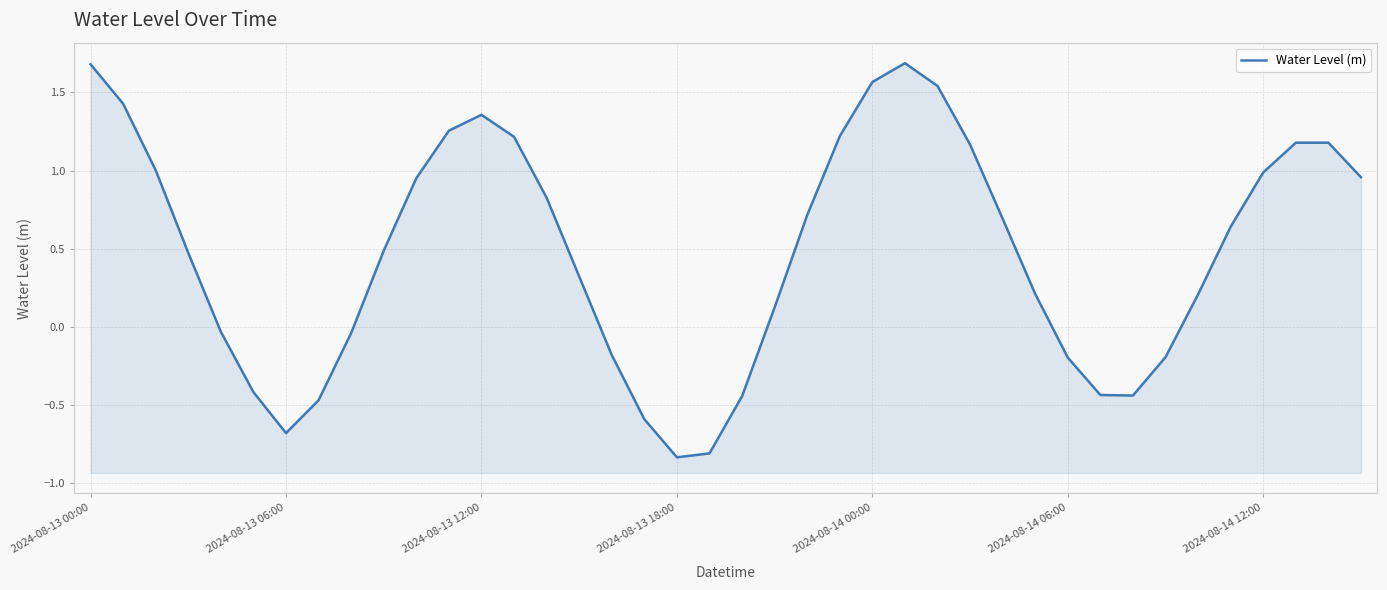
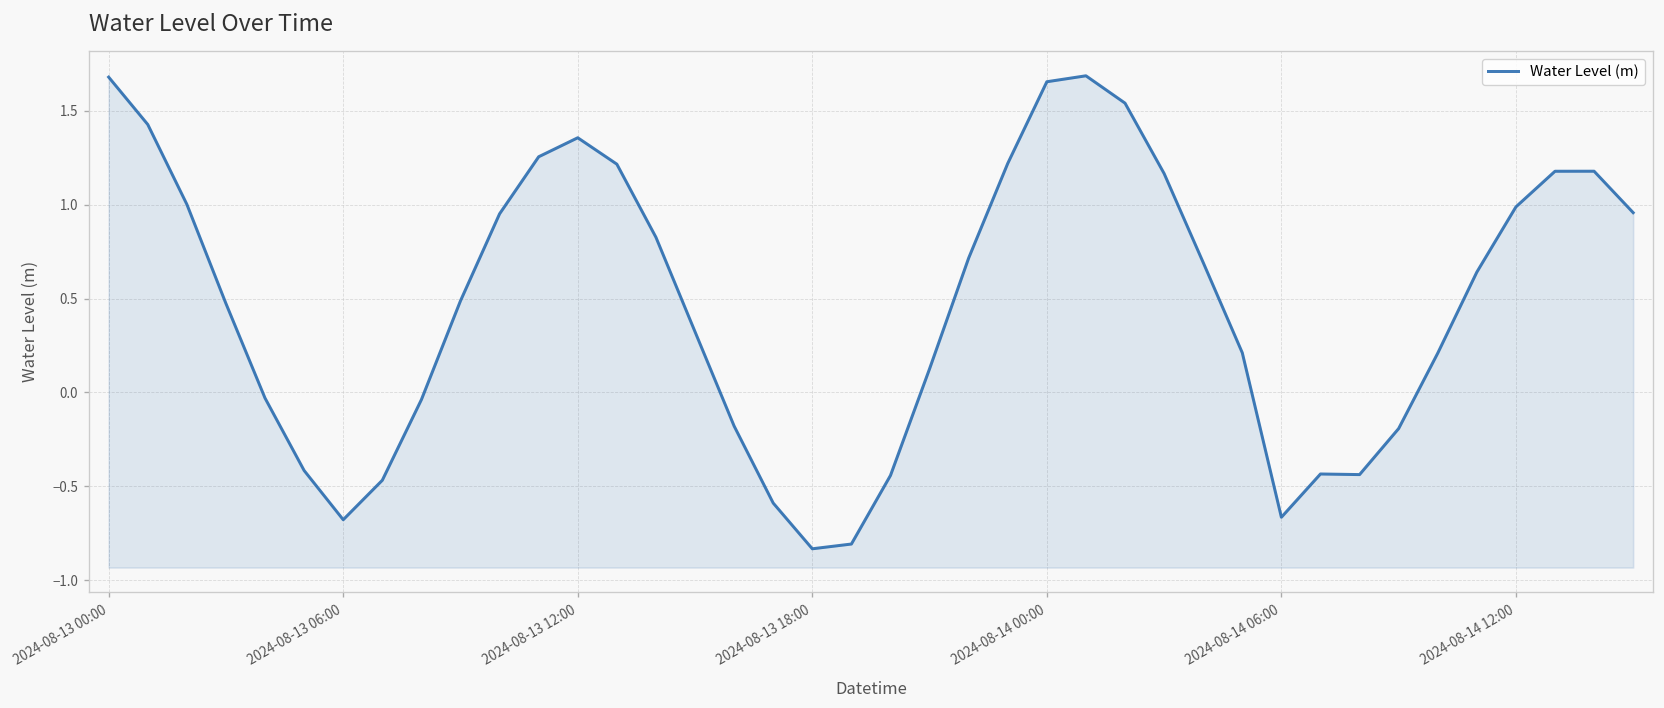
2024-08-14 00:00: 1.57 -> 1.65
2024-08-14 06:00: -0.20 -> -0.67
